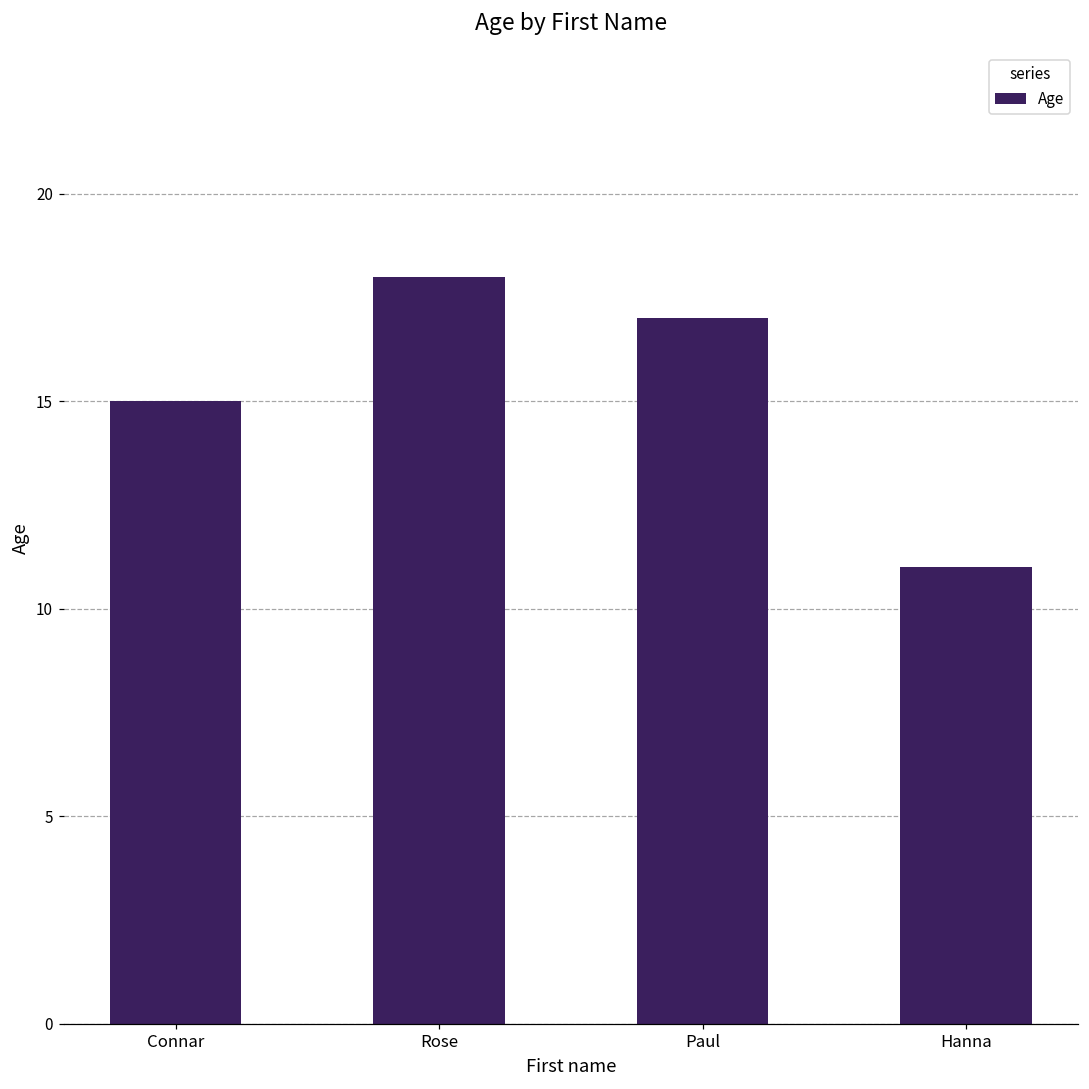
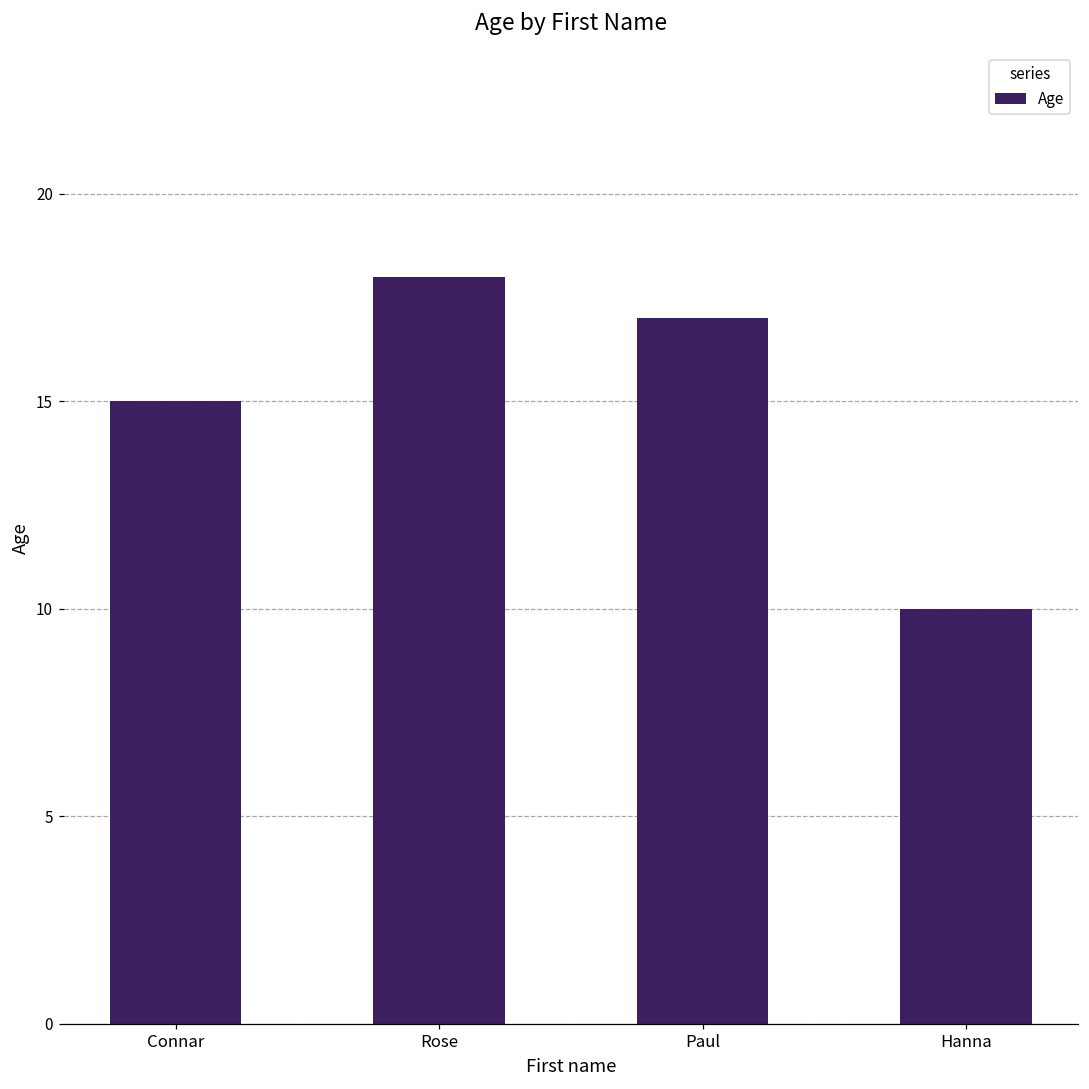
Hanna: 11 -> 10
